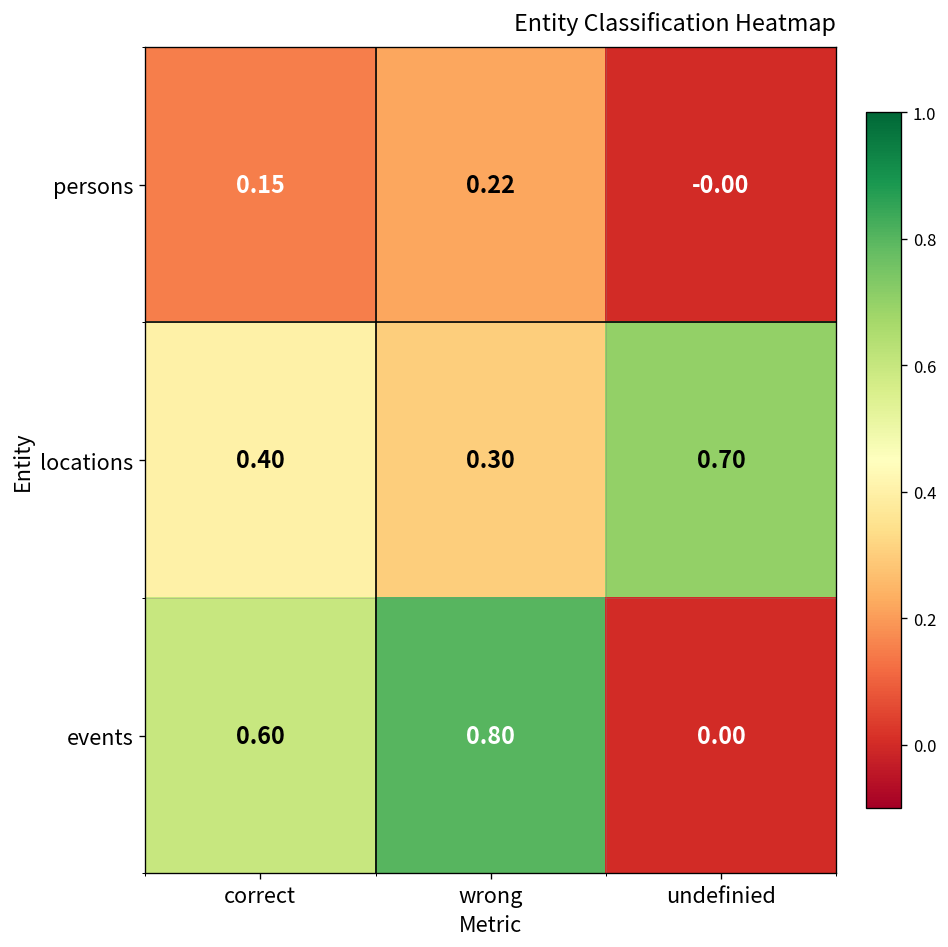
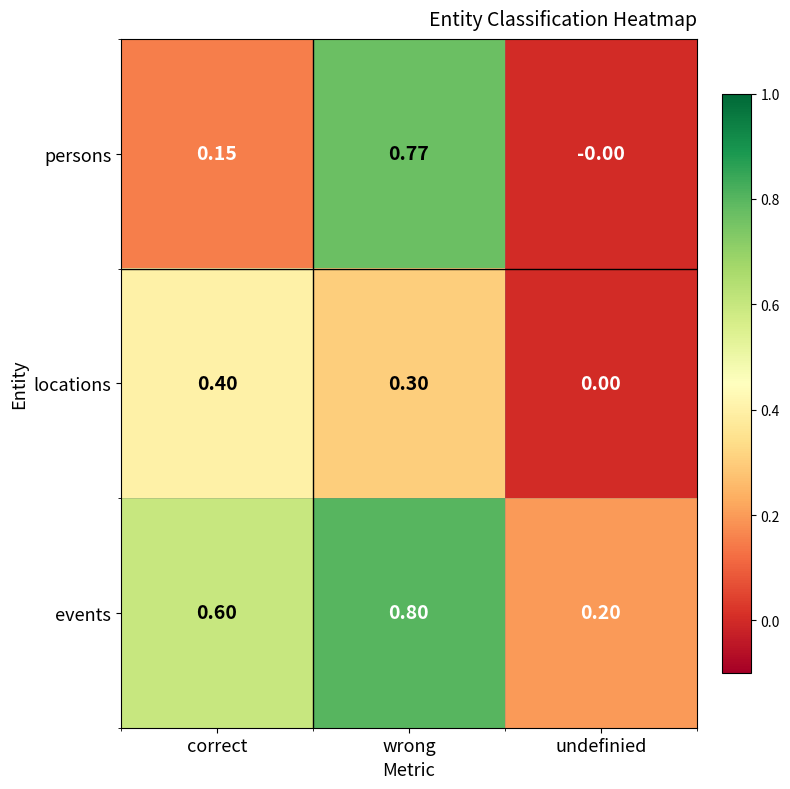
persons, wrong: 0.22 -> 0.77
locations, undefinied: 0.70 -> 0.00
events, undefinied: 0.00 -> 0.20
